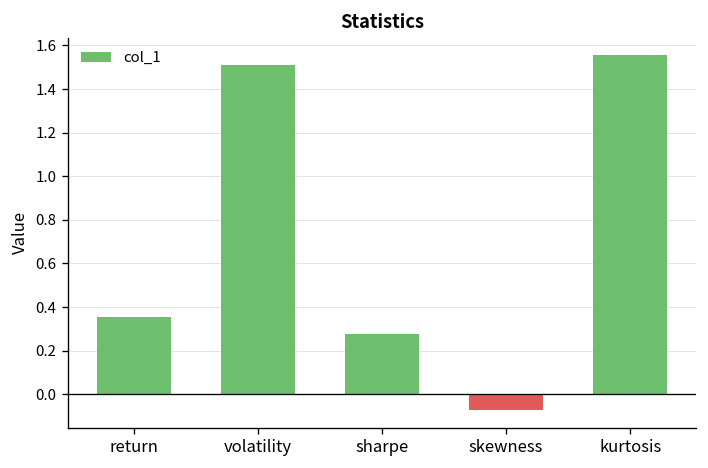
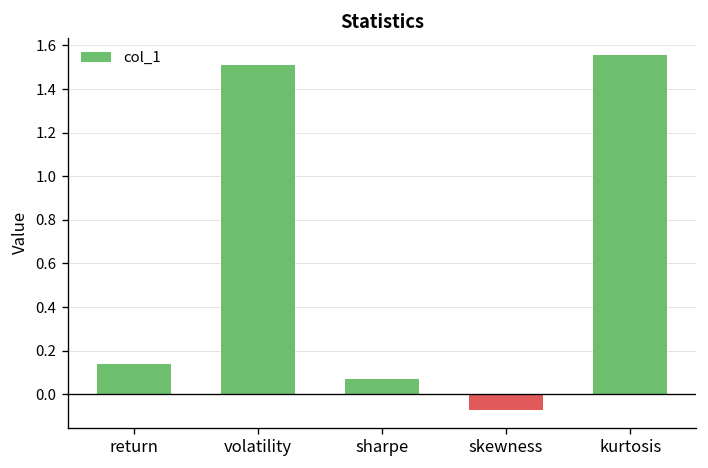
return: 0.36 -> 0.14
sharpe: 0.27 -> 0.07
